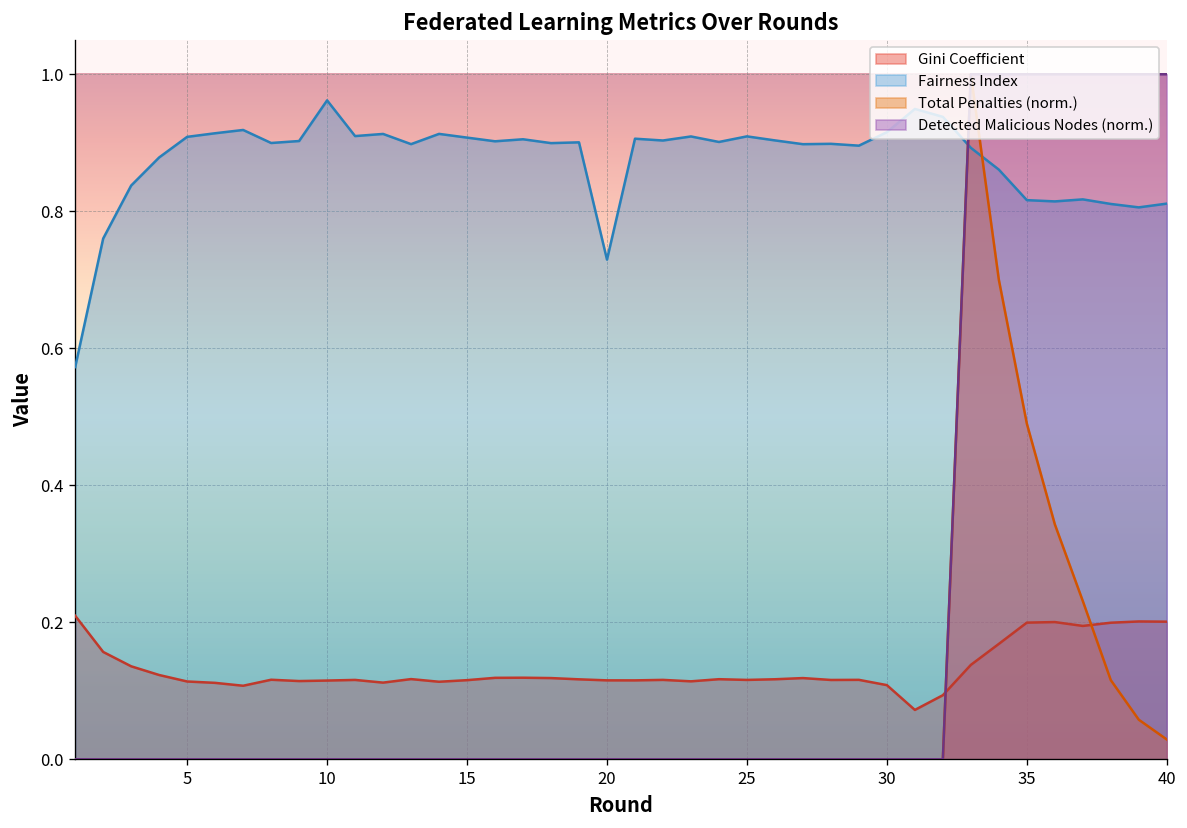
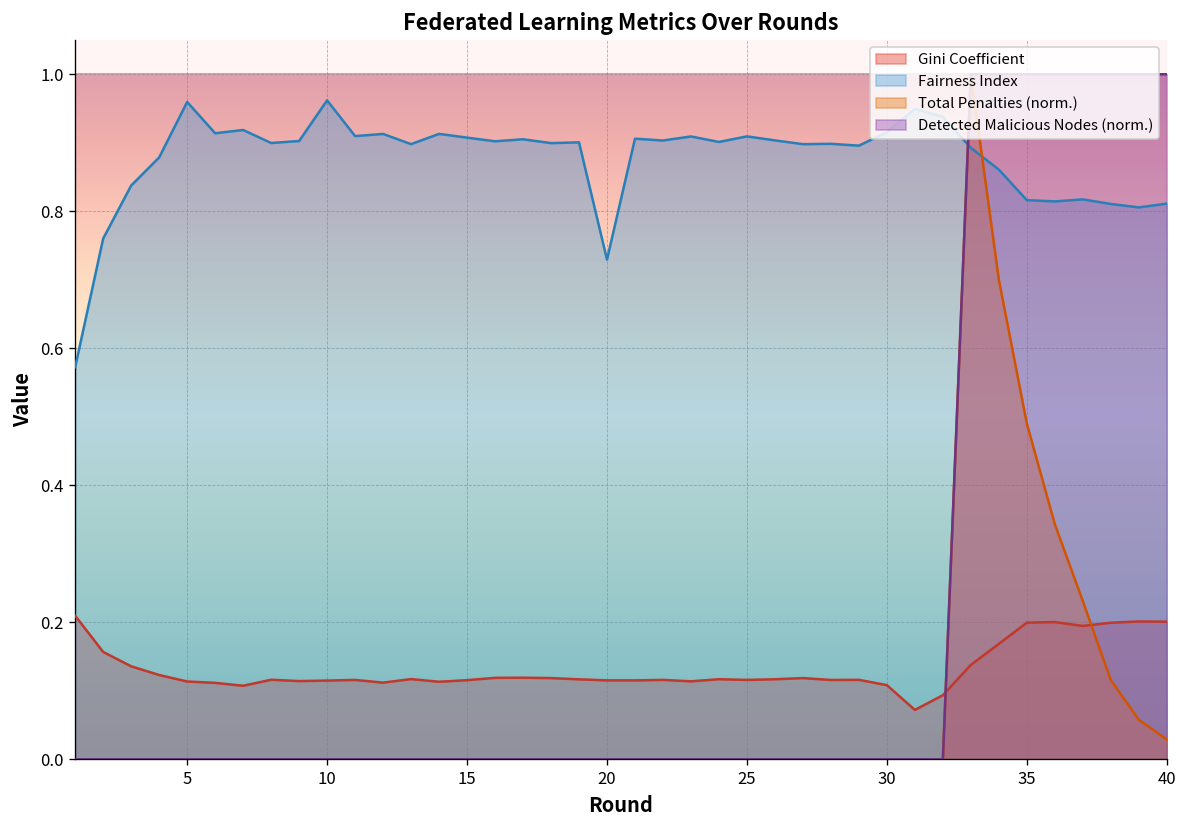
Fairness Index, 5: 0.91 -> 0.96
